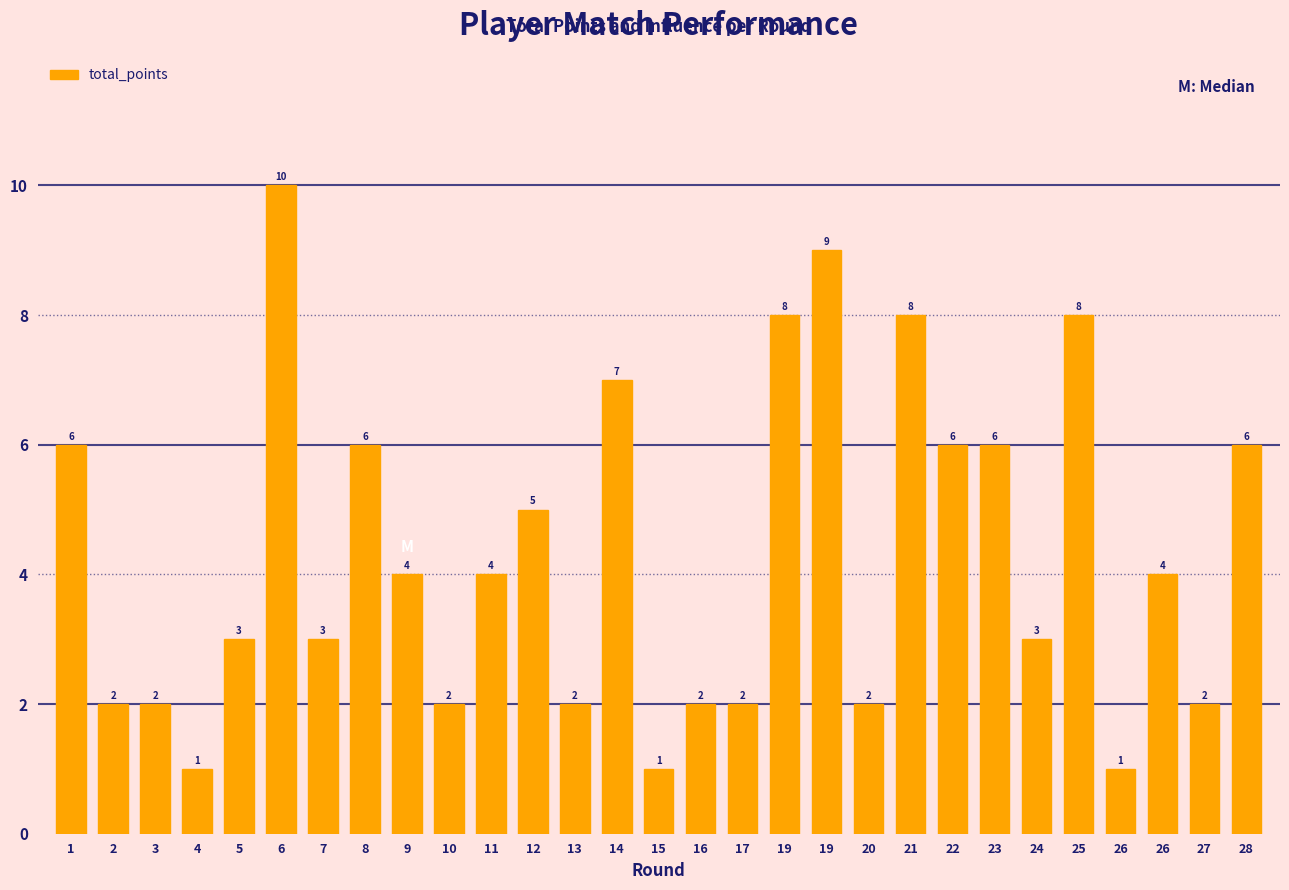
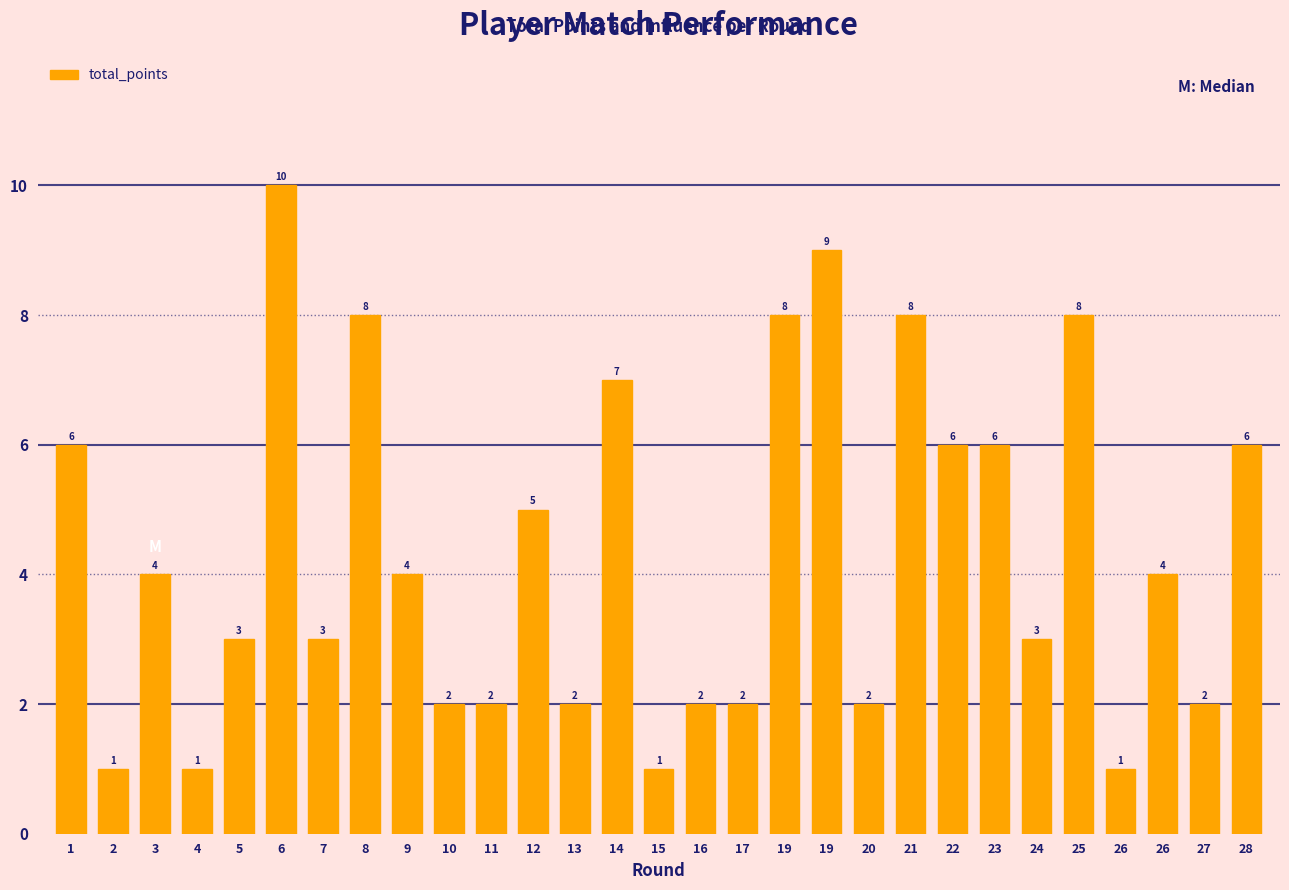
2: 2 -> 1
3: 2 -> 4
8: 6 -> 8
11: 4 -> 2
